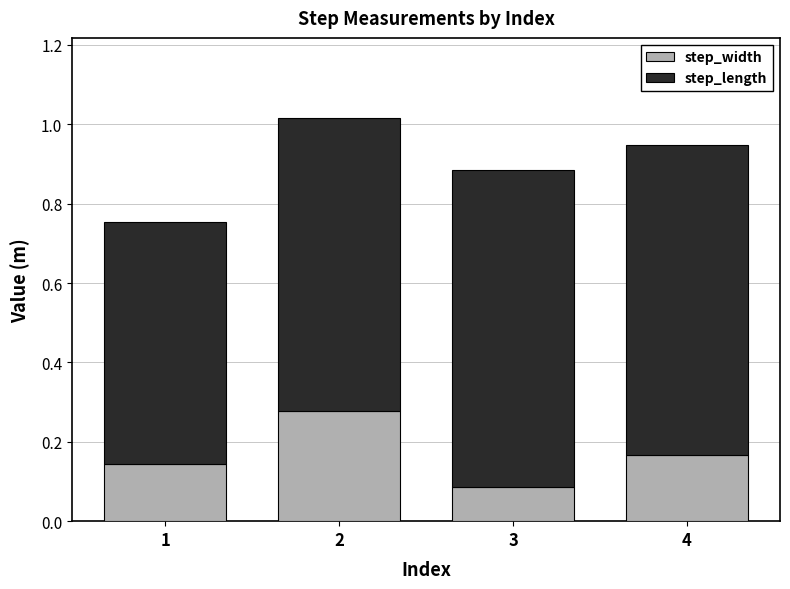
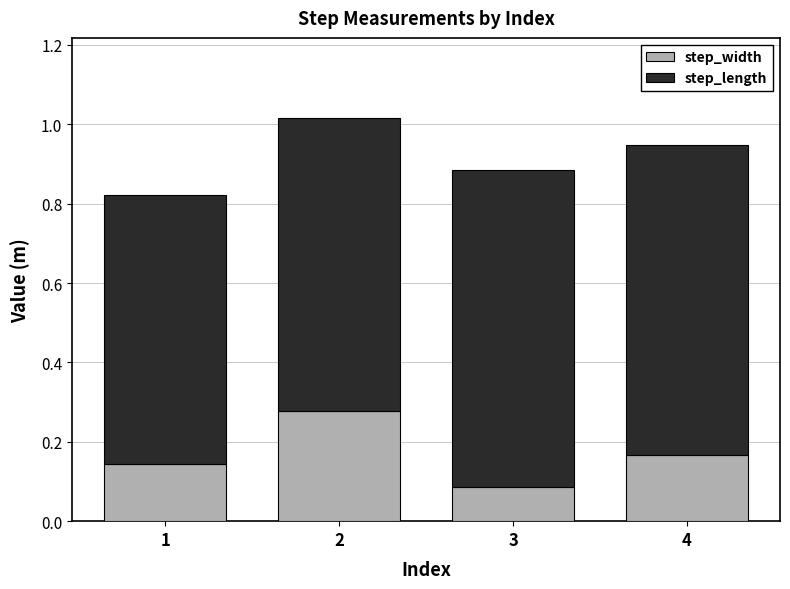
step_length, 1: 0.61 -> 0.68
